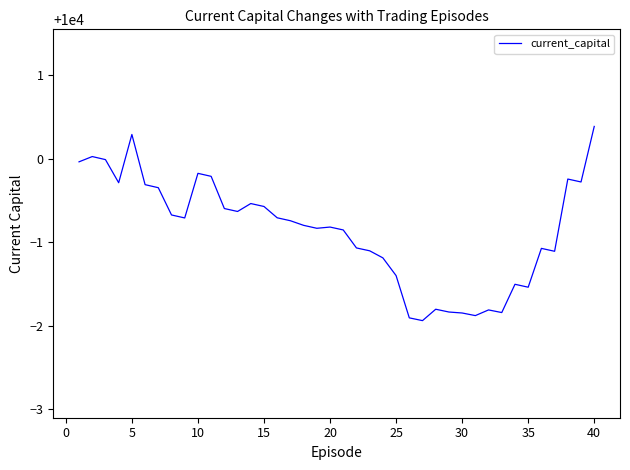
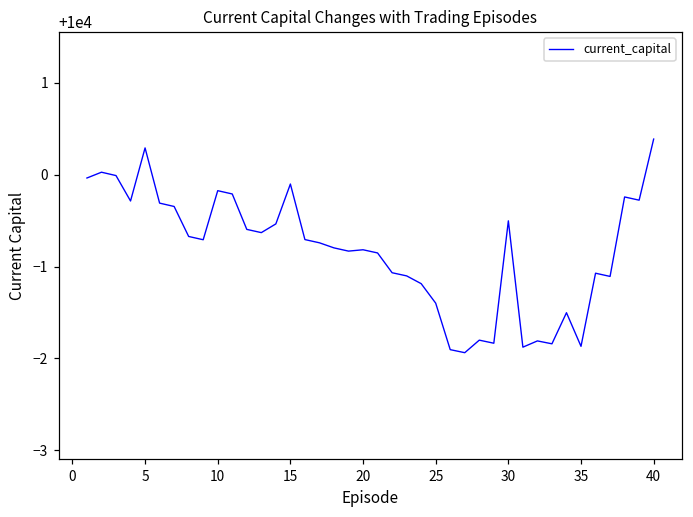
15: 9999.4 -> 9999.9
30: 9998.2 -> 9999.5
35: 9998.5 -> 9998.1
